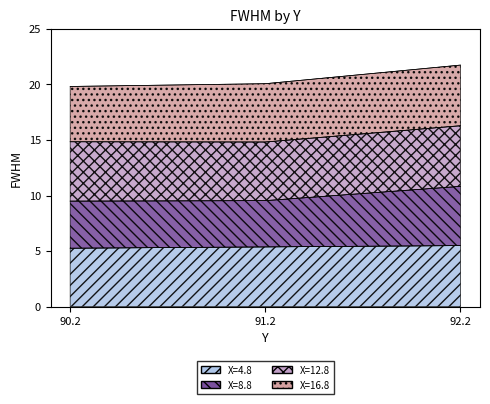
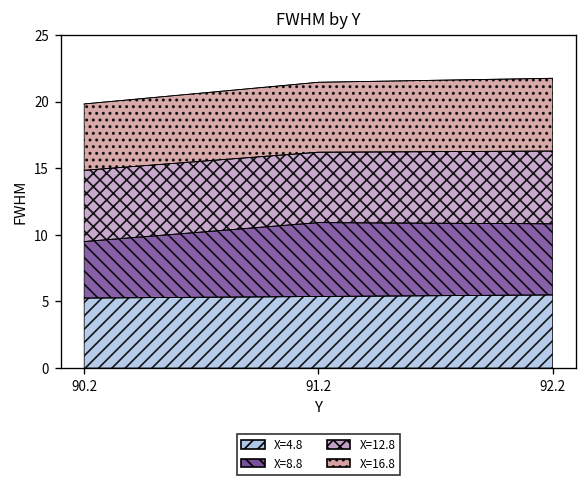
X=8.8, 91.2: 4.2 -> 5.5
